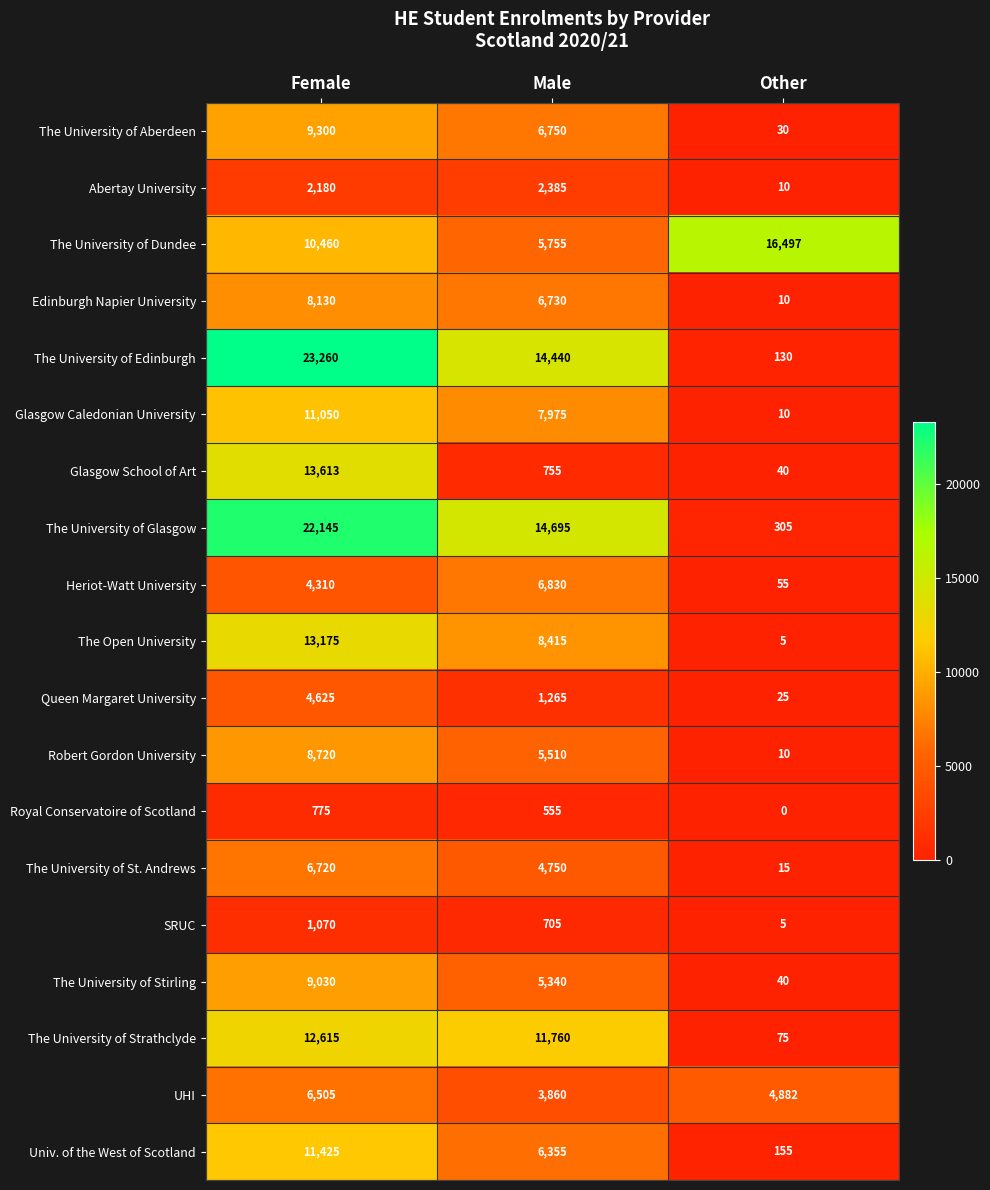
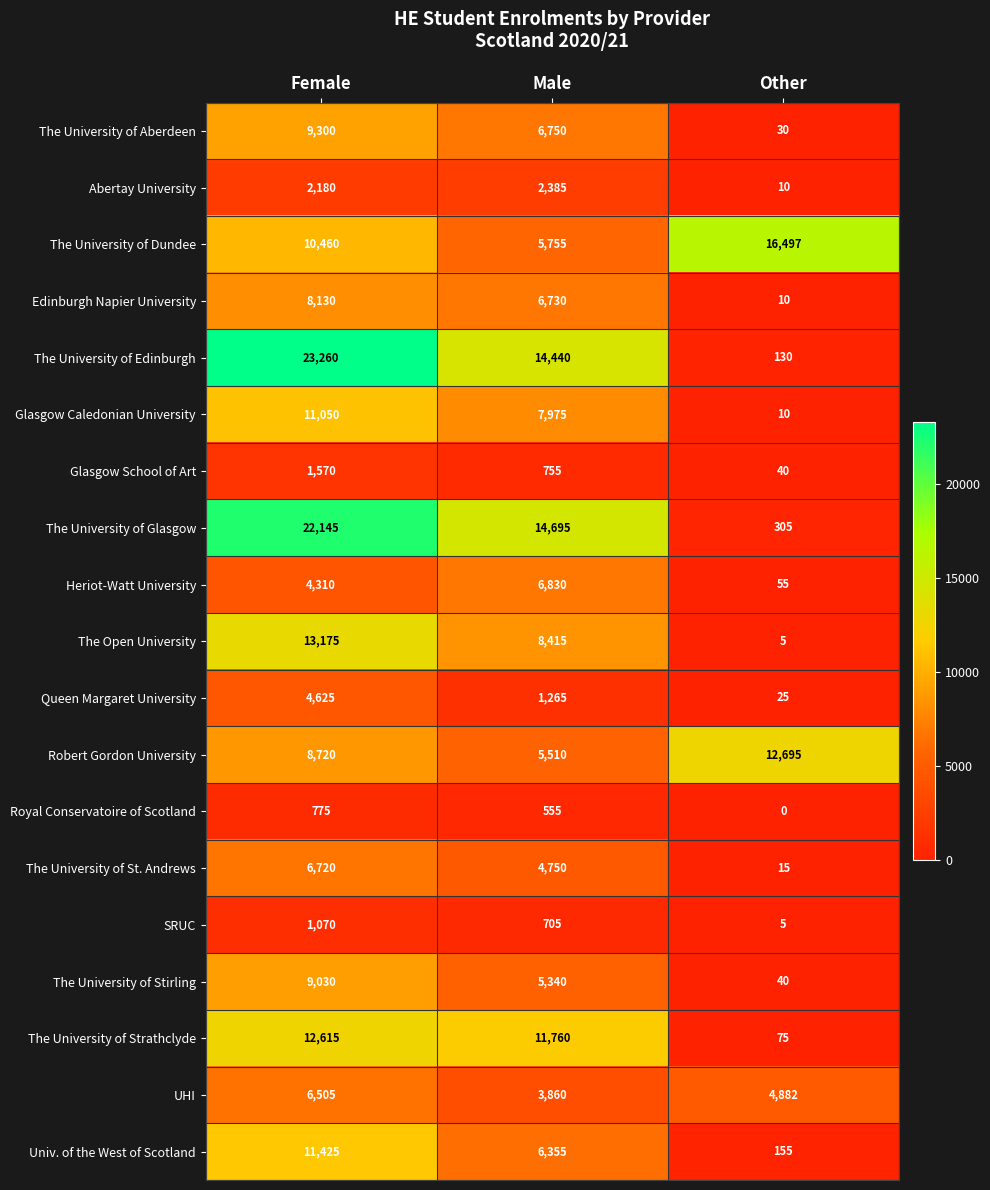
Glasgow School of Art, Female: 13,613 -> 1,570
Robert Gordon University, Other: 10 -> 12,695
